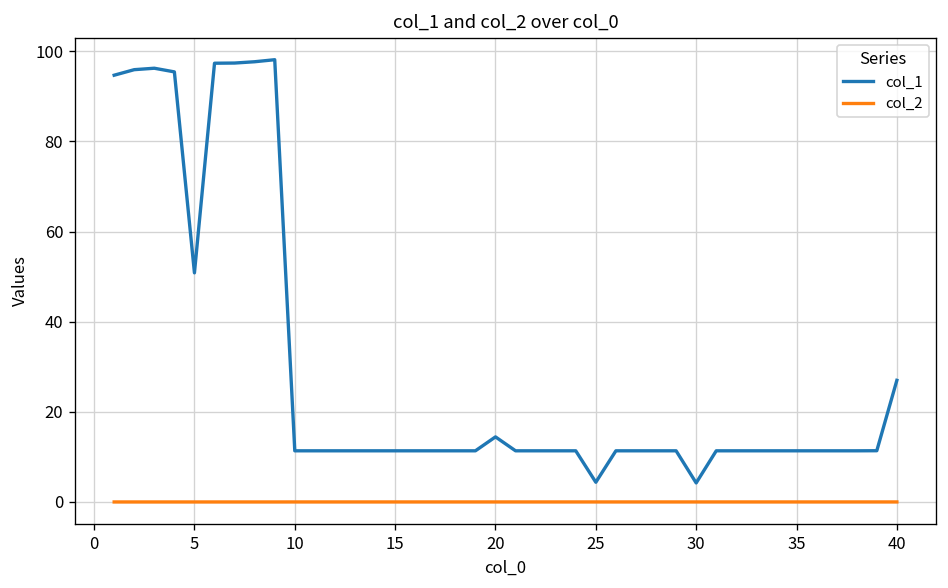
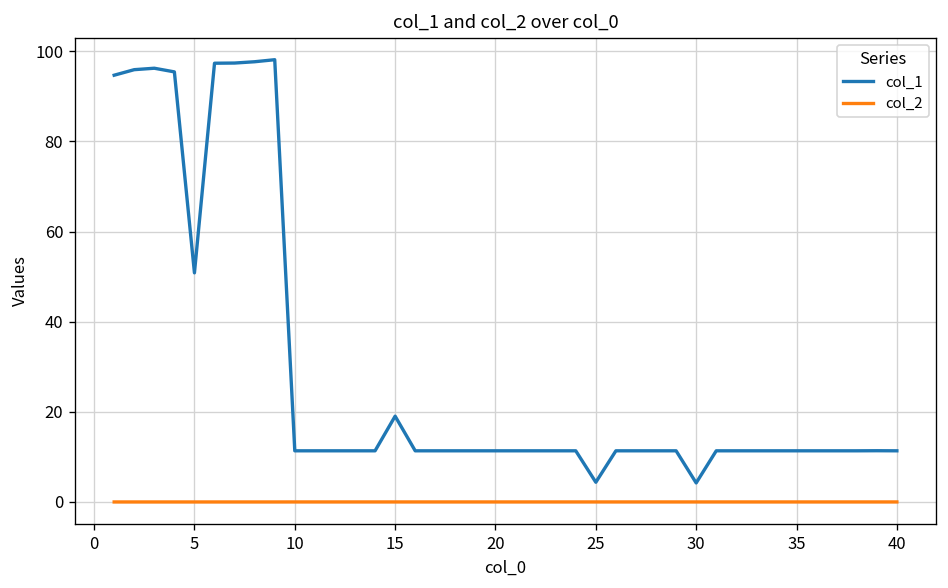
col_1, 15: 11 -> 19
col_1, 20: 14 -> 11
col_1, 40: 27 -> 11
